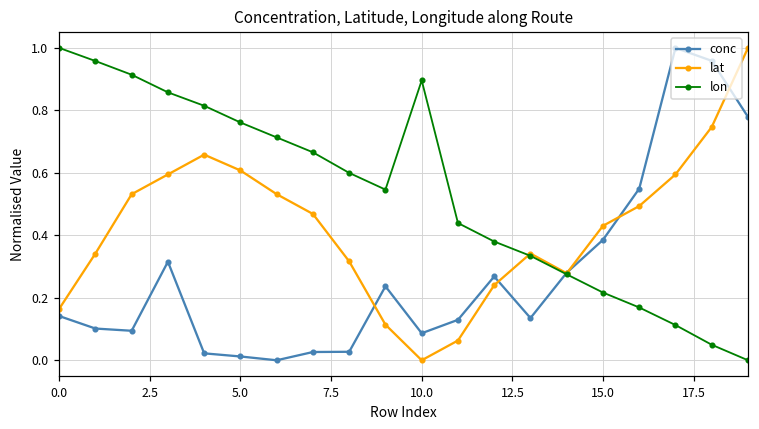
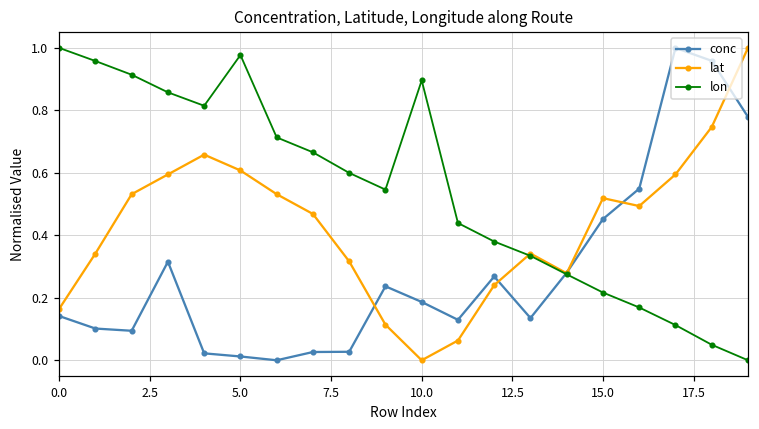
lon, 5.0: 0.76 -> 0.98
conc, 10.0: 0.09 -> 0.19
conc, 15.0: 0.39 -> 0.45
lat, 15.0: 0.43 -> 0.52
